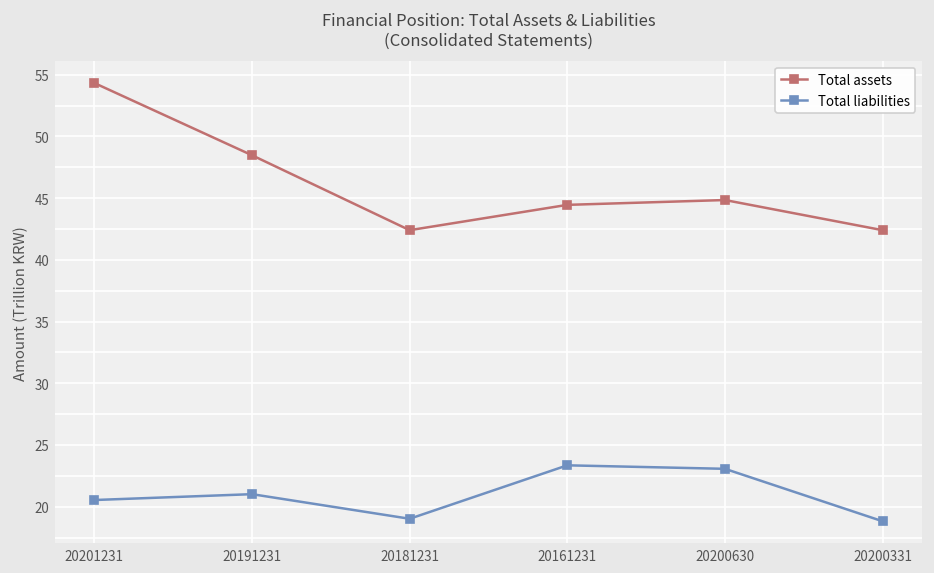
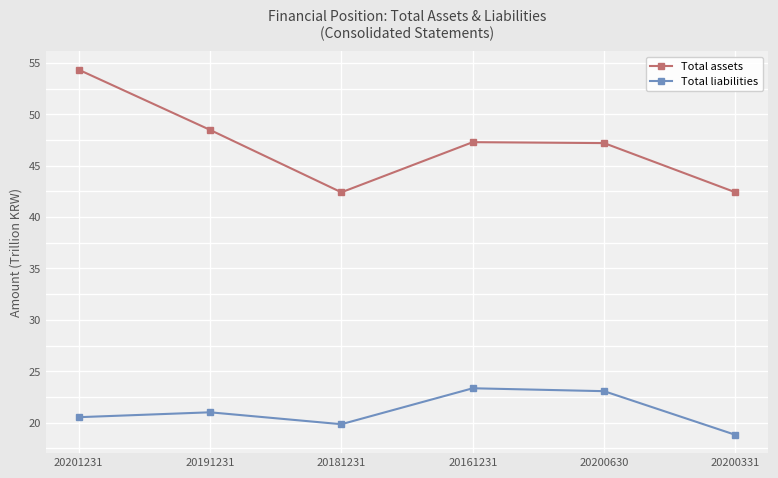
Total liabilities, 20181231: 19.0 -> 19.9
Total assets, 20161231: 44.5 -> 47.3
Total assets, 20200630: 44.9 -> 47.2
